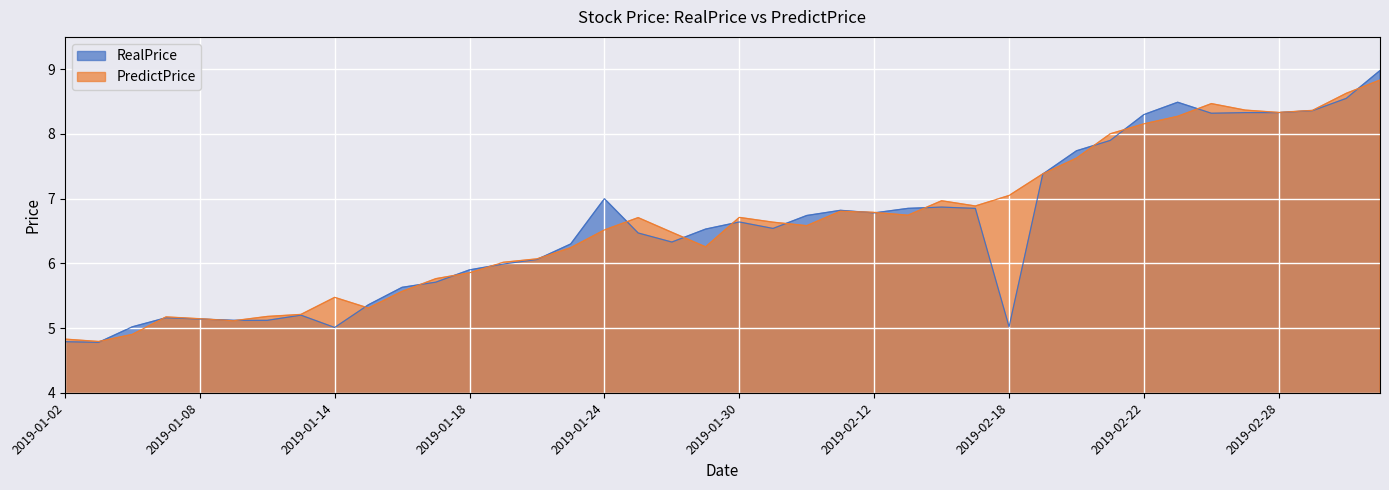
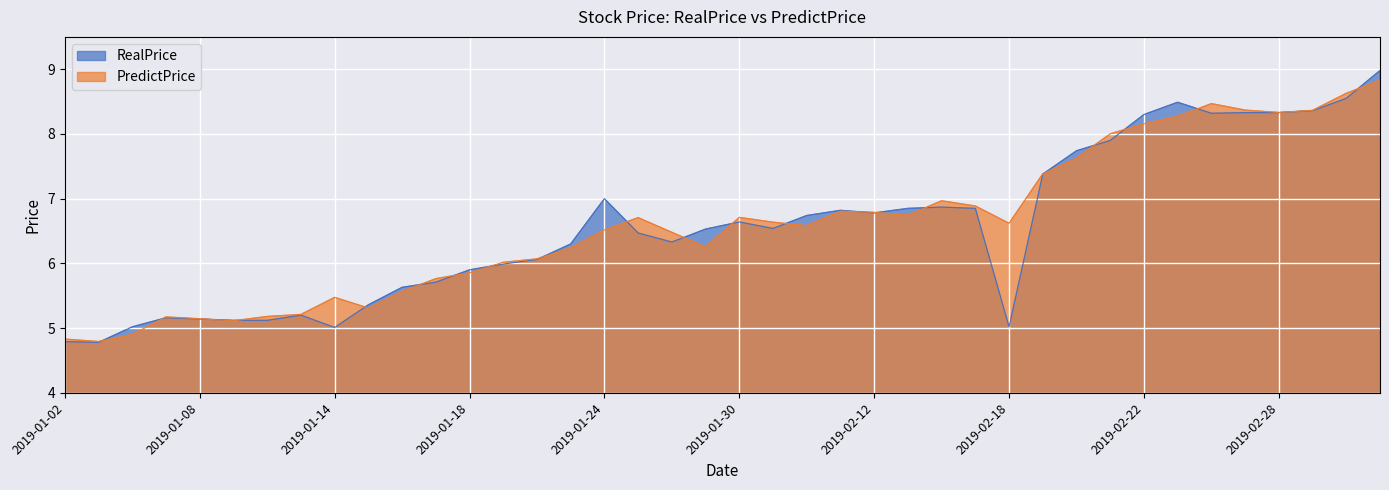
PredictPrice, 2019-02-18: 7.0 -> 6.6
